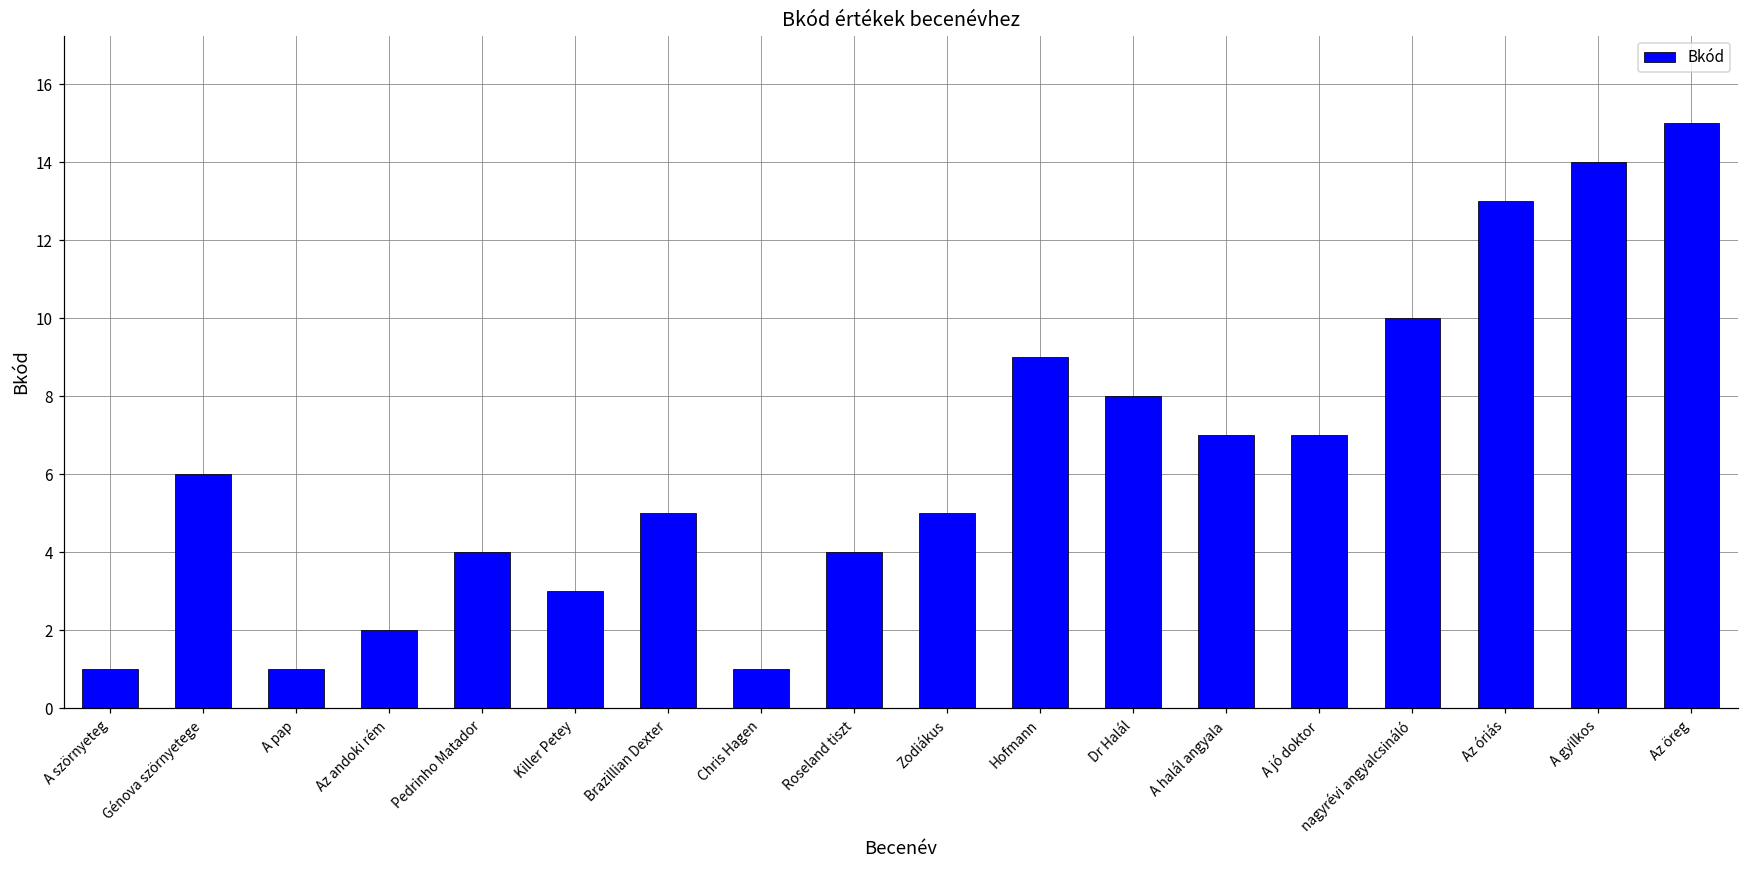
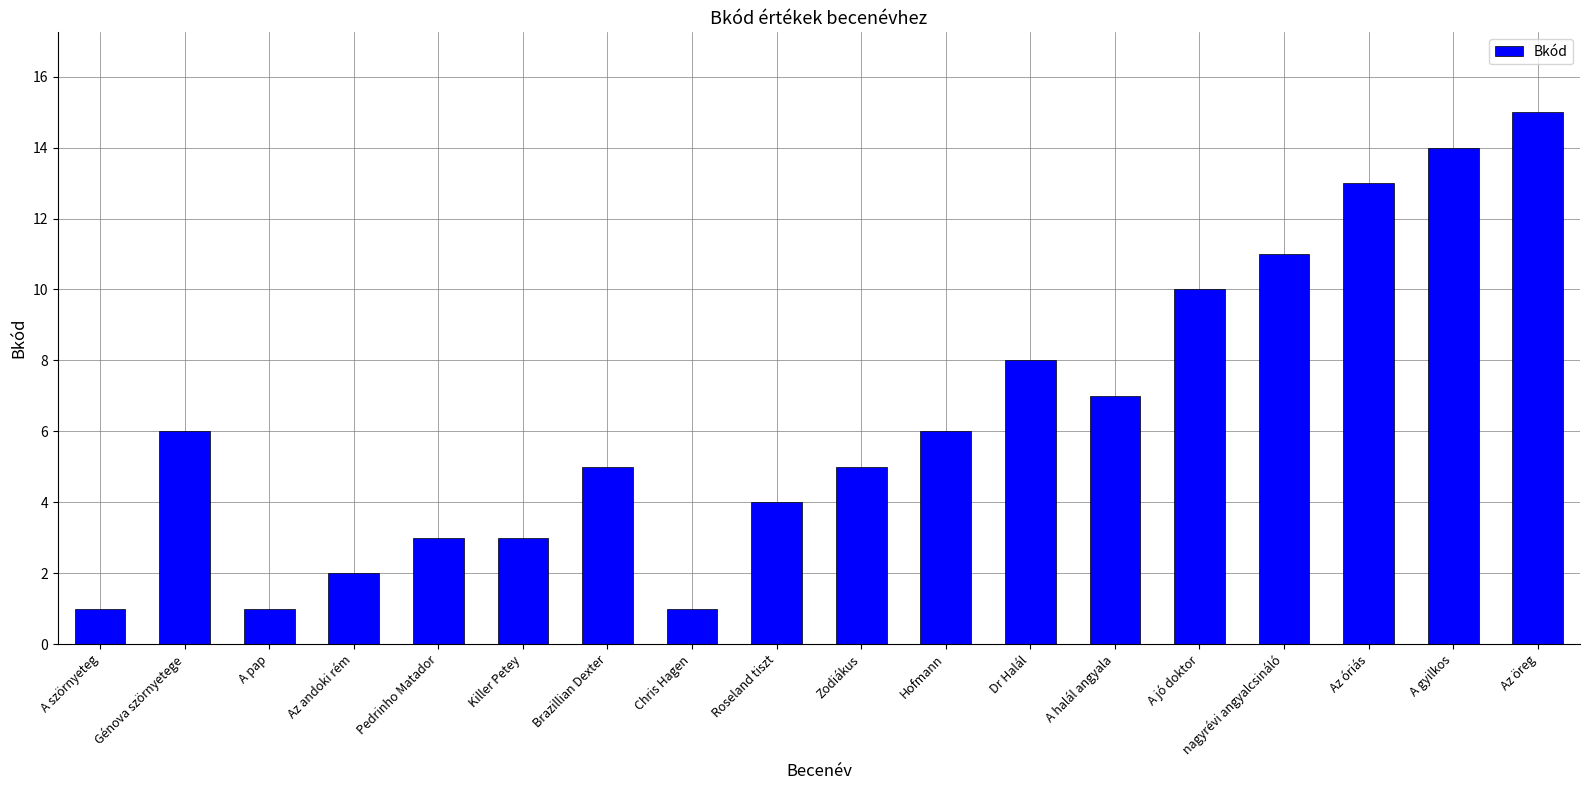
Pedrinho Matador: 4 -> 3
Hofmann: 9 -> 6
A jó doktor: 7 -> 10
nagyrévi angyalcsináló: 10 -> 11
